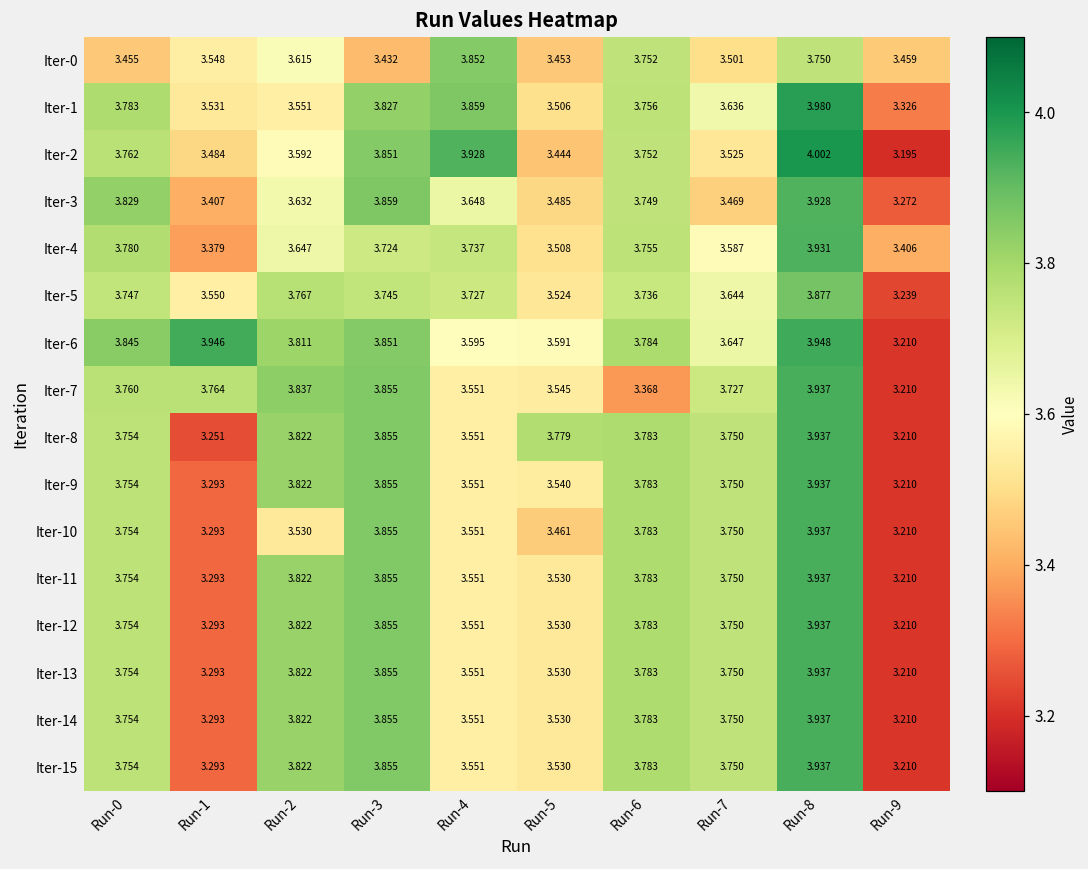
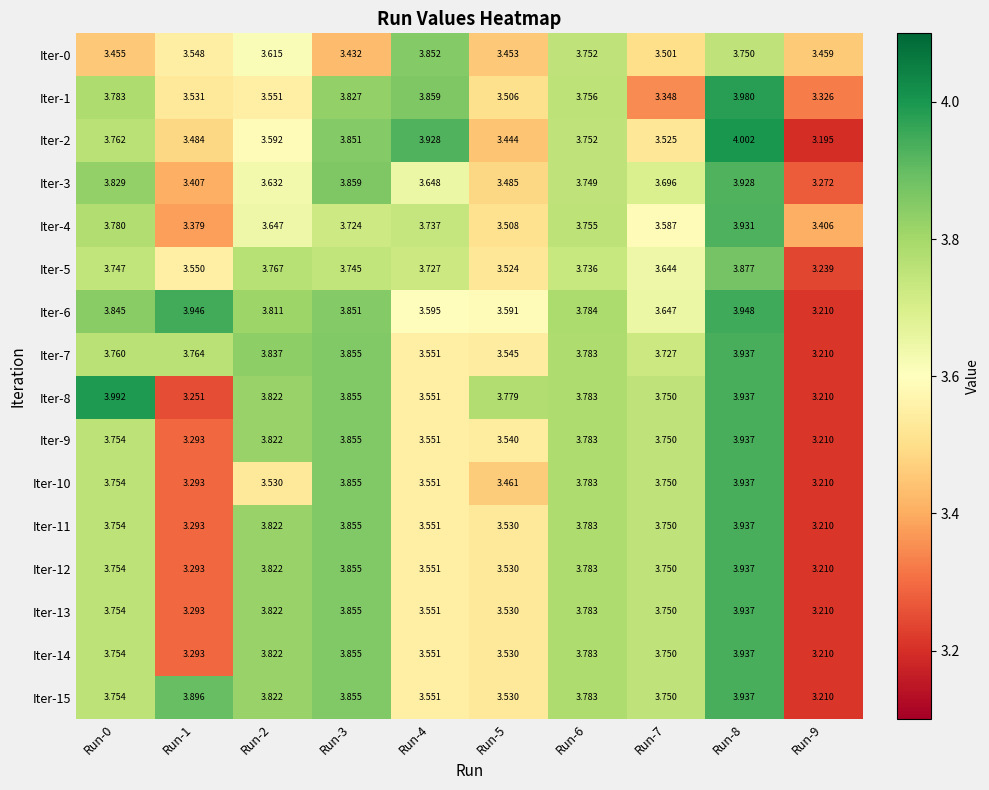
Iter-1, Run-7: 3.636 -> 3.348
Iter-3, Run-7: 3.469 -> 3.696
Iter-7, Run-6: 3.368 -> 3.783
Iter-8, Run-0: 3.754 -> 3.992
Iter-15, Run-1: 3.293 -> 3.896
